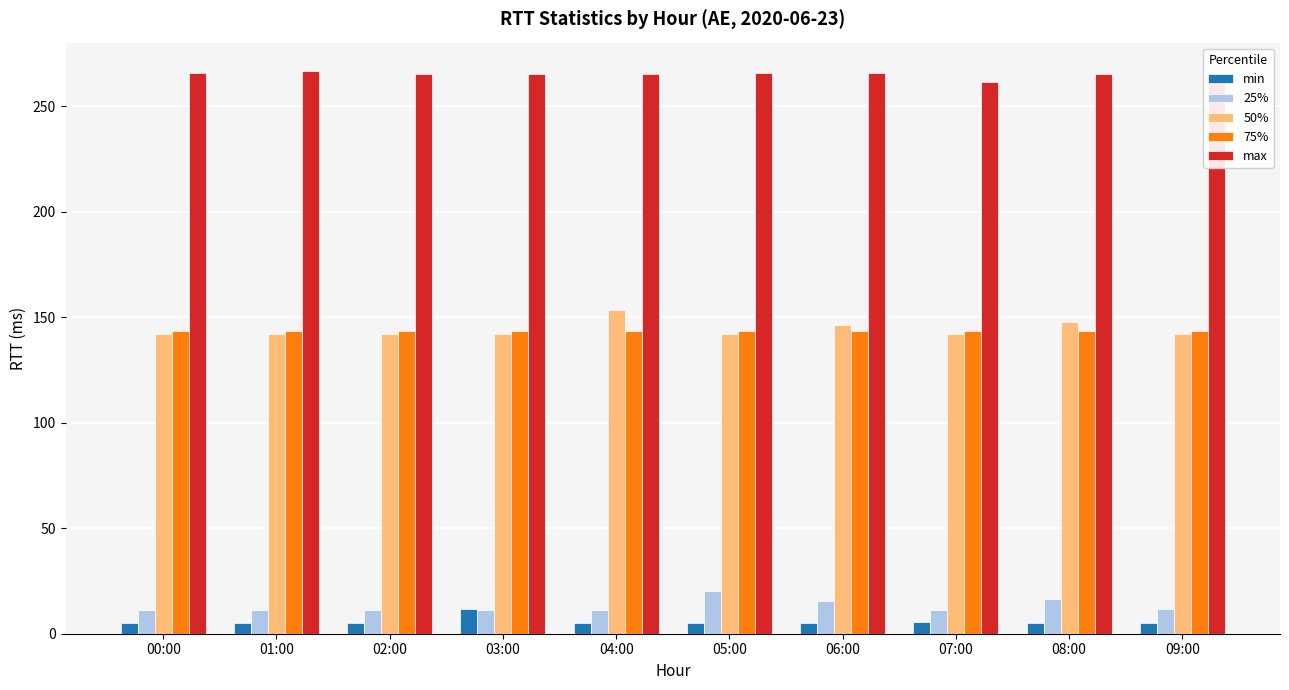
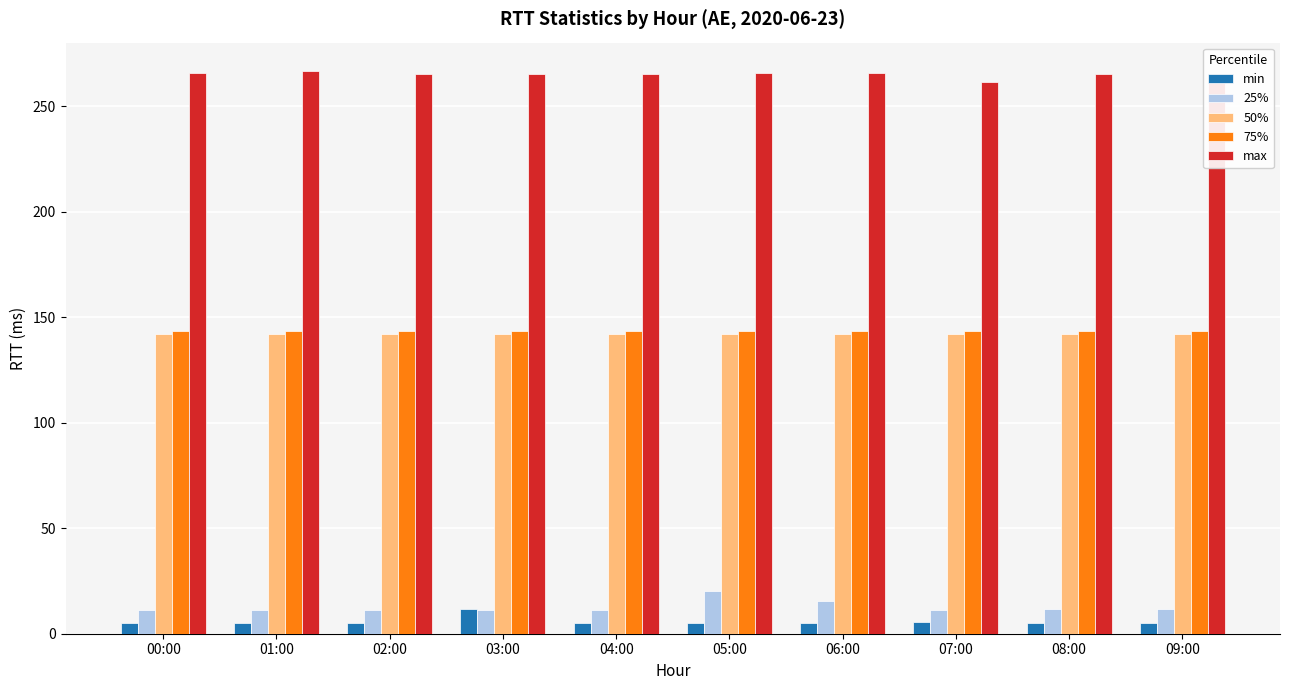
50%, 04:00: 153 -> 142
50%, 06:00: 146 -> 142
25%, 08:00: 17 -> 11
50%, 08:00: 148 -> 142
